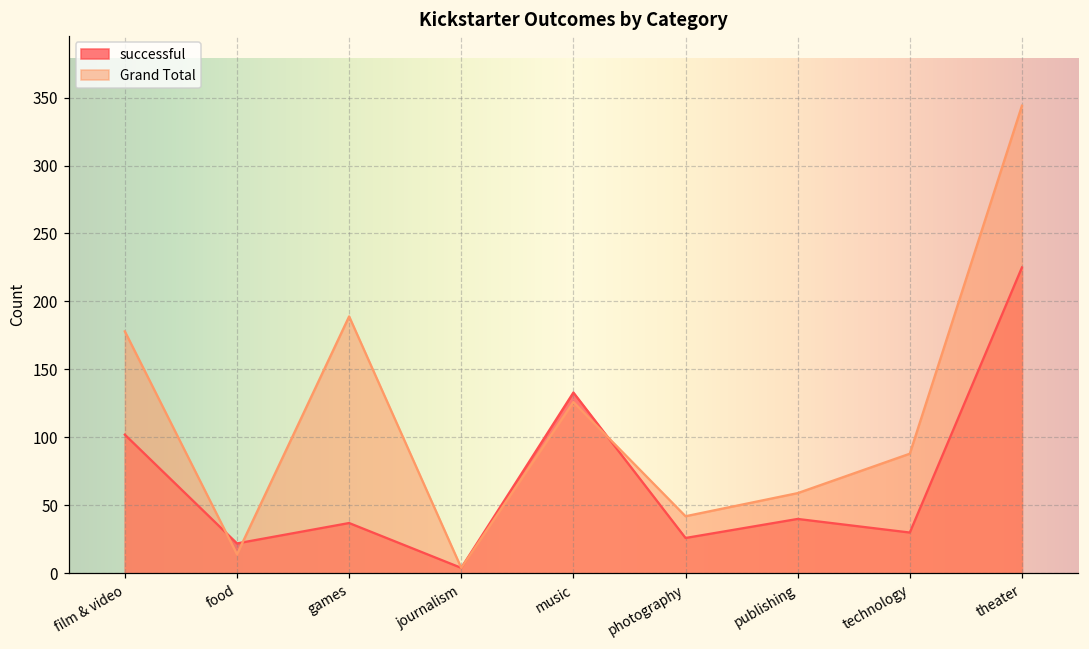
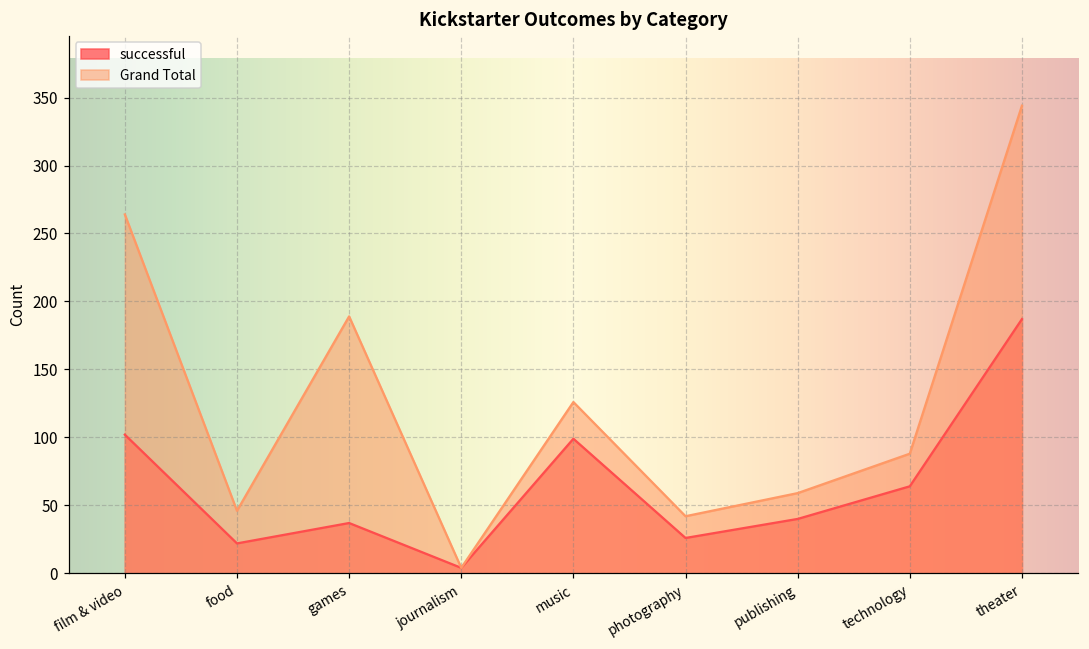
Grand Total, film & video: 178 -> 264
Grand Total, food: 14 -> 46
successful, music: 133 -> 99
successful, technology: 30 -> 64
successful, theater: 225 -> 187
